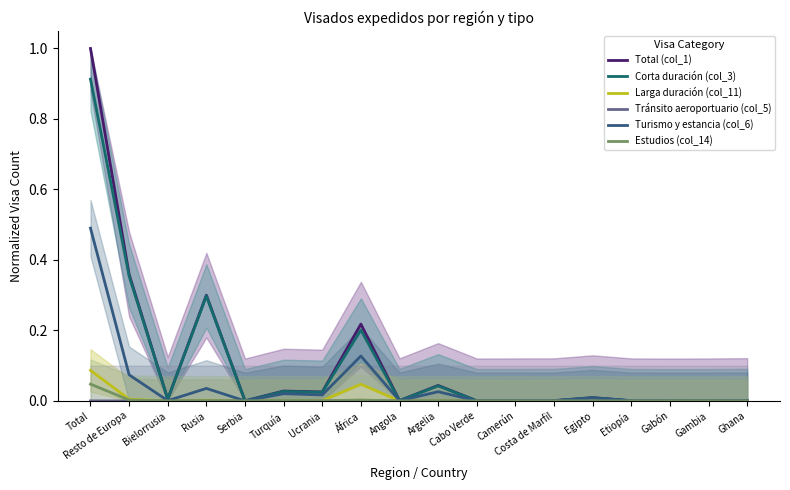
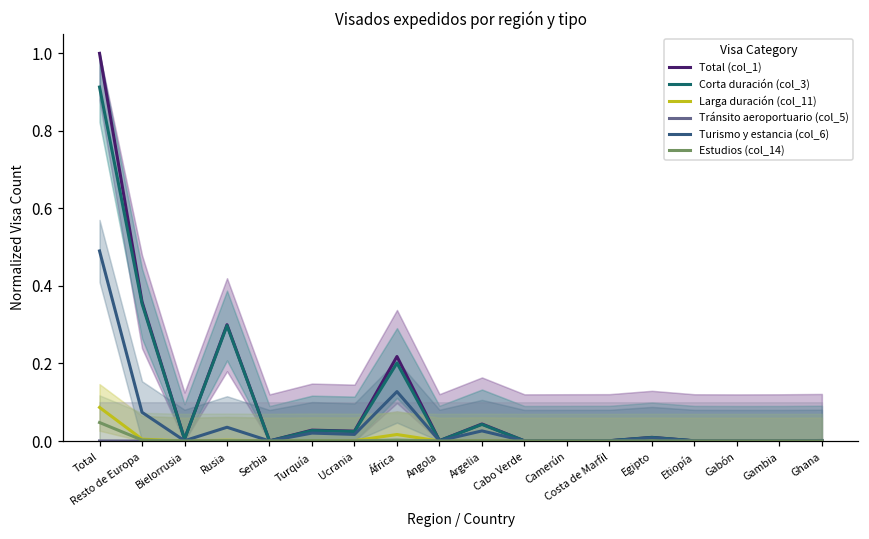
Larga duración (col_11), África: 0.05 -> 0.02
